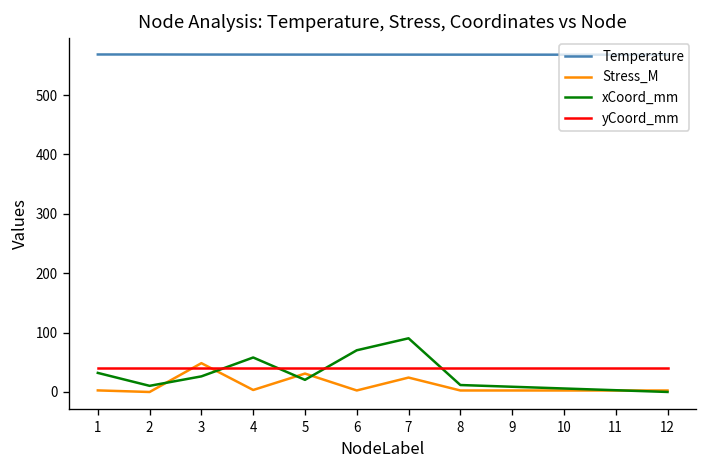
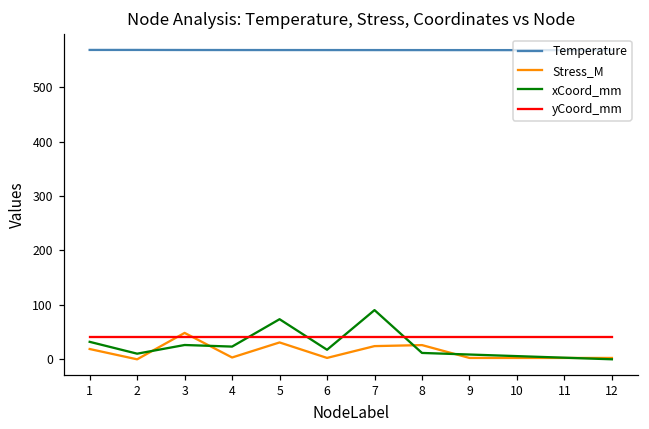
Stress_M, 1: 0 -> 20
xCoord_mm, 4: 60 -> 20
xCoord_mm, 5: 20 -> 70
xCoord_mm, 6: 70 -> 20
Stress_M, 8: 0 -> 30
